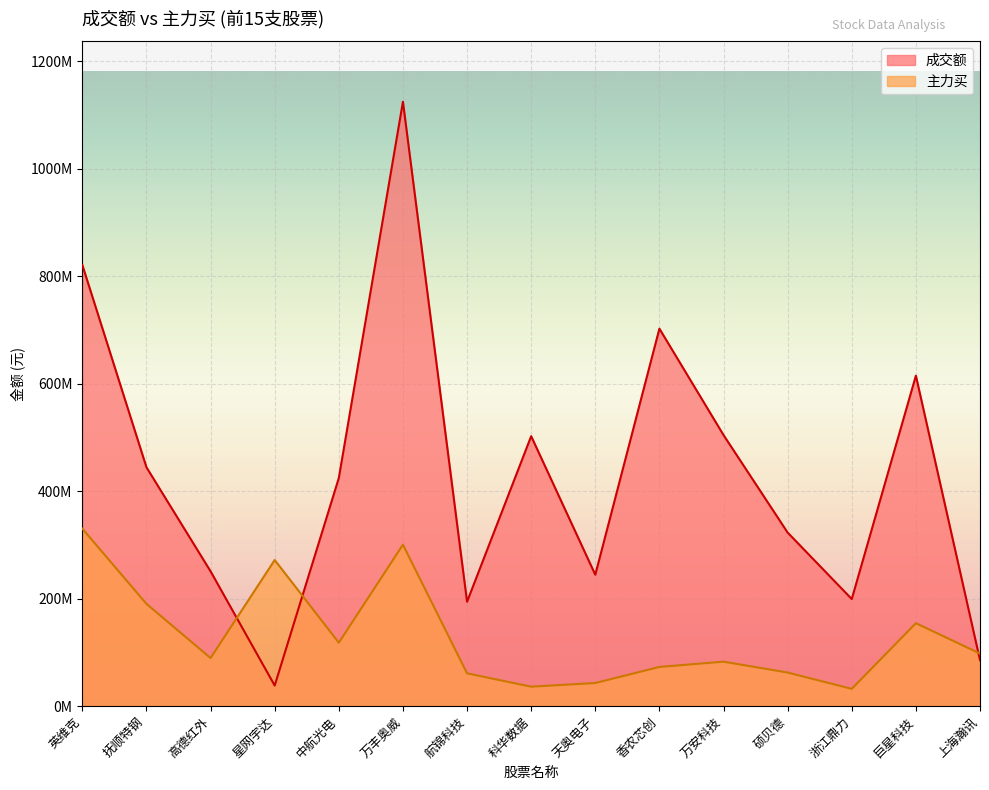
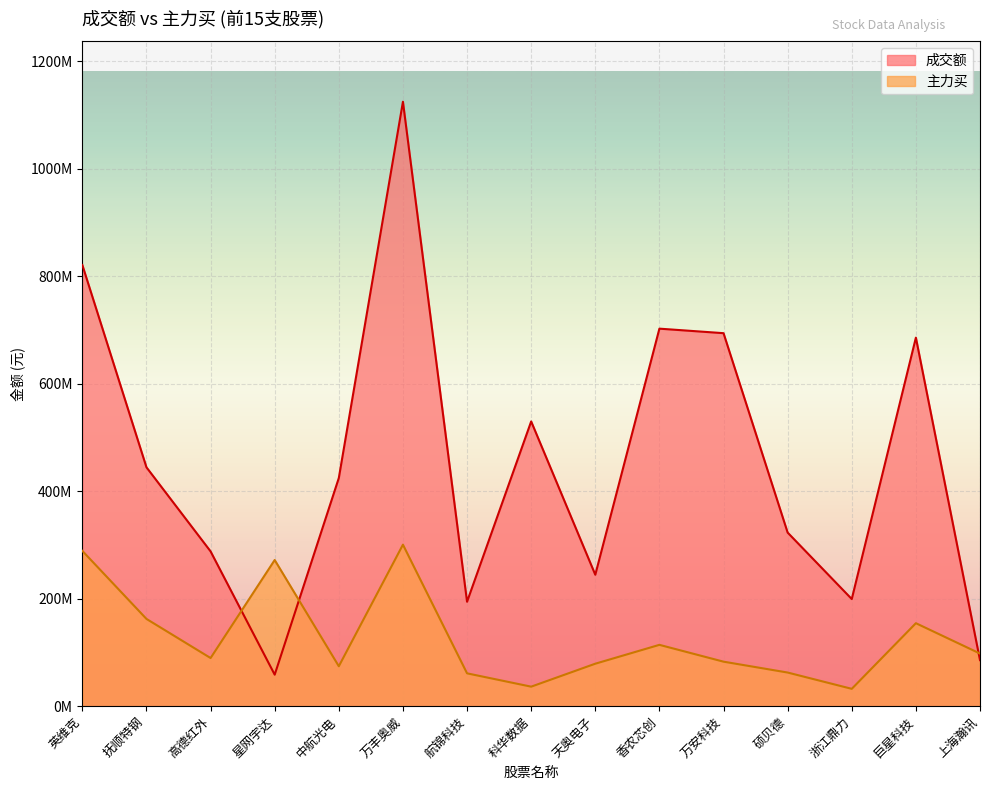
主力买, 英维克: 330000000 -> 290000000
主力买, 抚顺特钢: 190000000 -> 160000000
成交额, 高德红外: 250000000 -> 290000000
成交额, 星网宇达: 40000000 -> 60000000
主力买, 中航光电: 120000000 -> 70000000
成交额, 科华数据: 500000000 -> 530000000
主力买, 天奥电子: 40000000 -> 80000000
主力买, 香农芯创: 70000000 -> 110000000
成交额, 万安科技: 500000000 -> 690000000
成交额, 巨星科技: 610000000 -> 690000000
